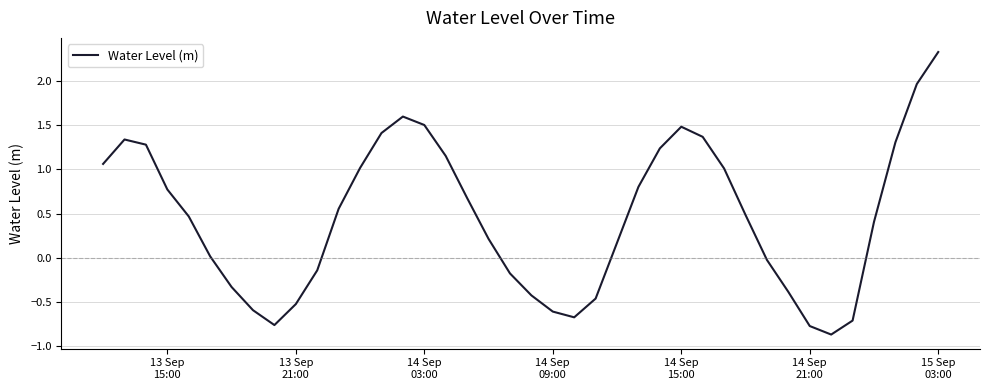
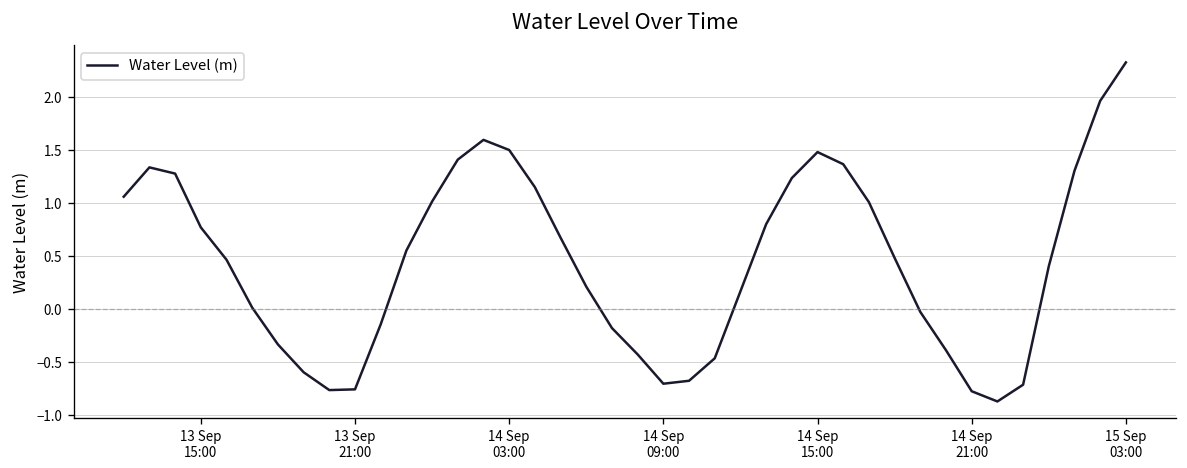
13 Sep 21:00: -0.5 -> -0.8
14 Sep 09:00: -0.6 -> -0.7
